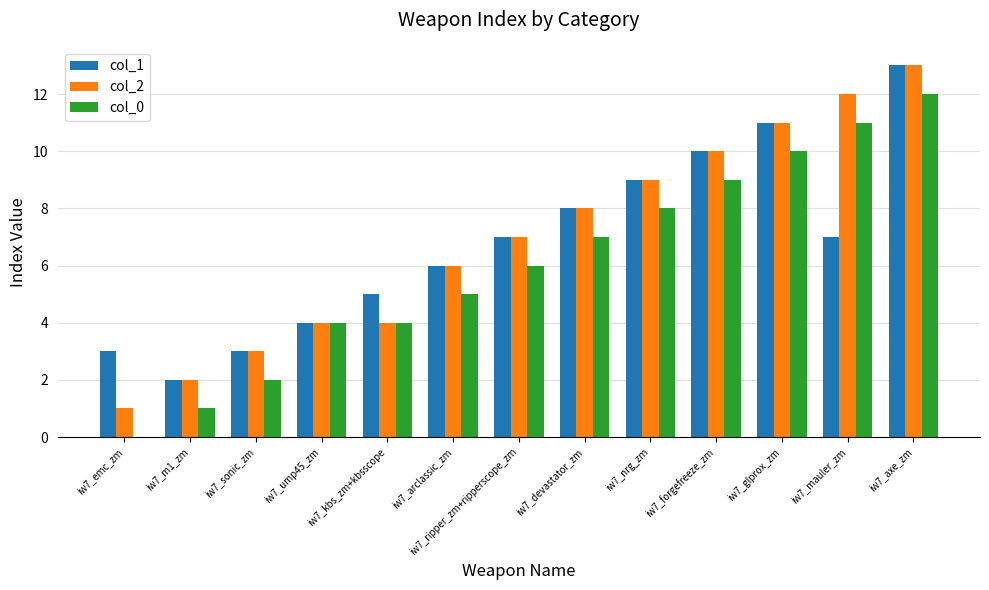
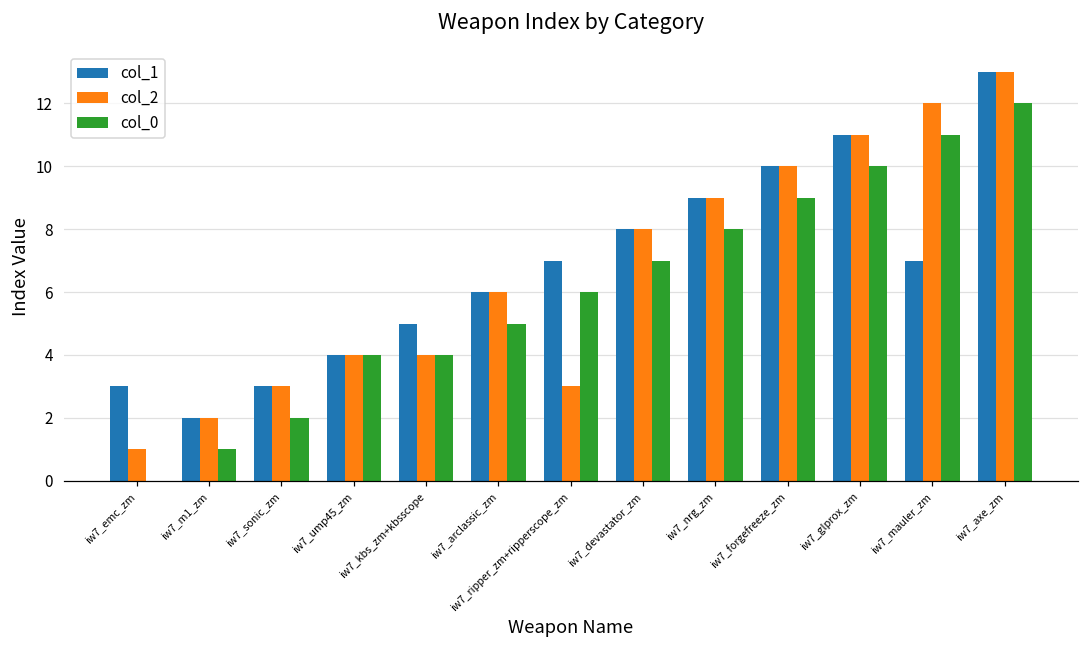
col_2, iw7_ripper_zm+ripperscope_zm: 7 -> 3
